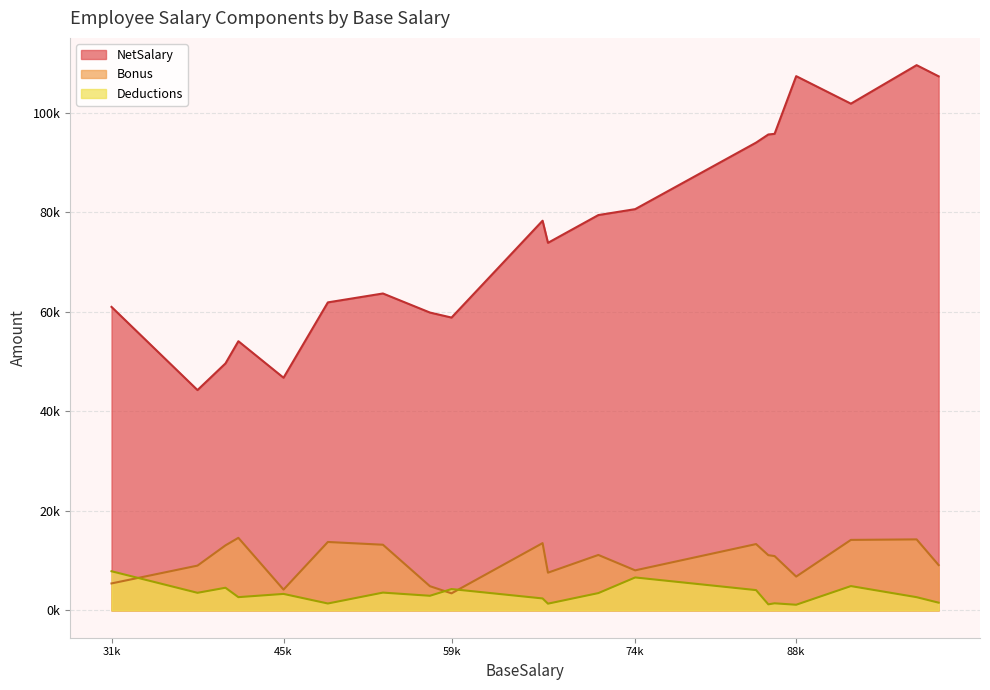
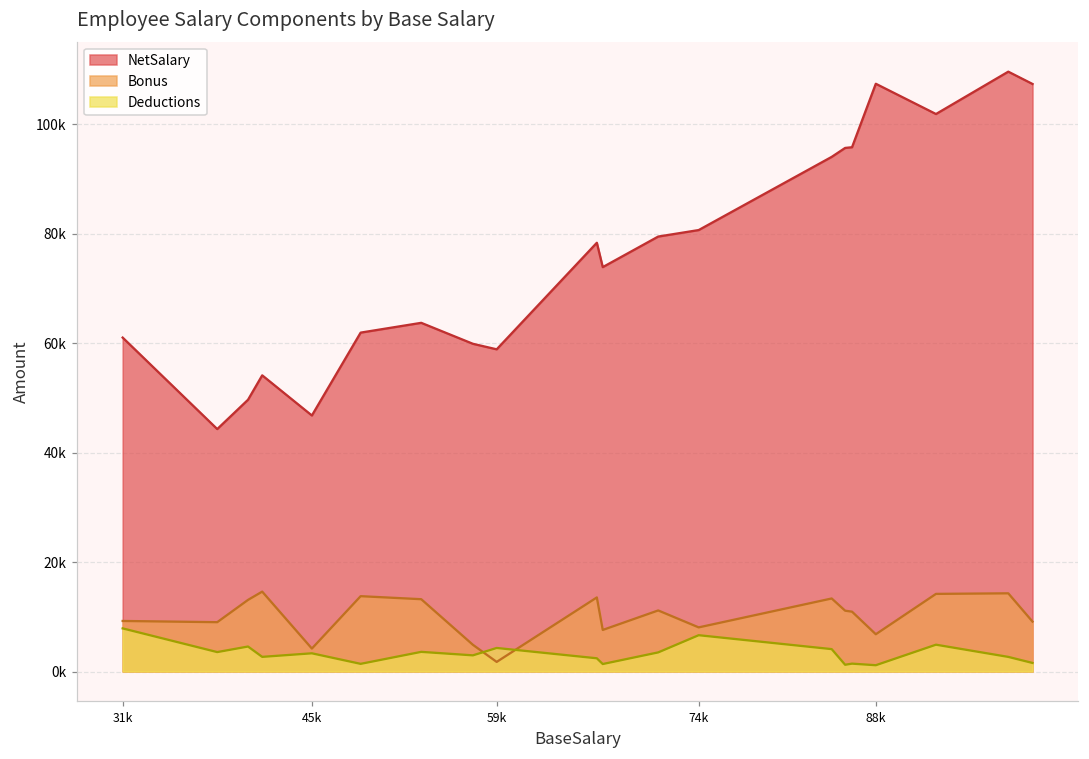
Bonus, 31k: 5000 -> 9000
Bonus, 59k: 3000 -> 2000
